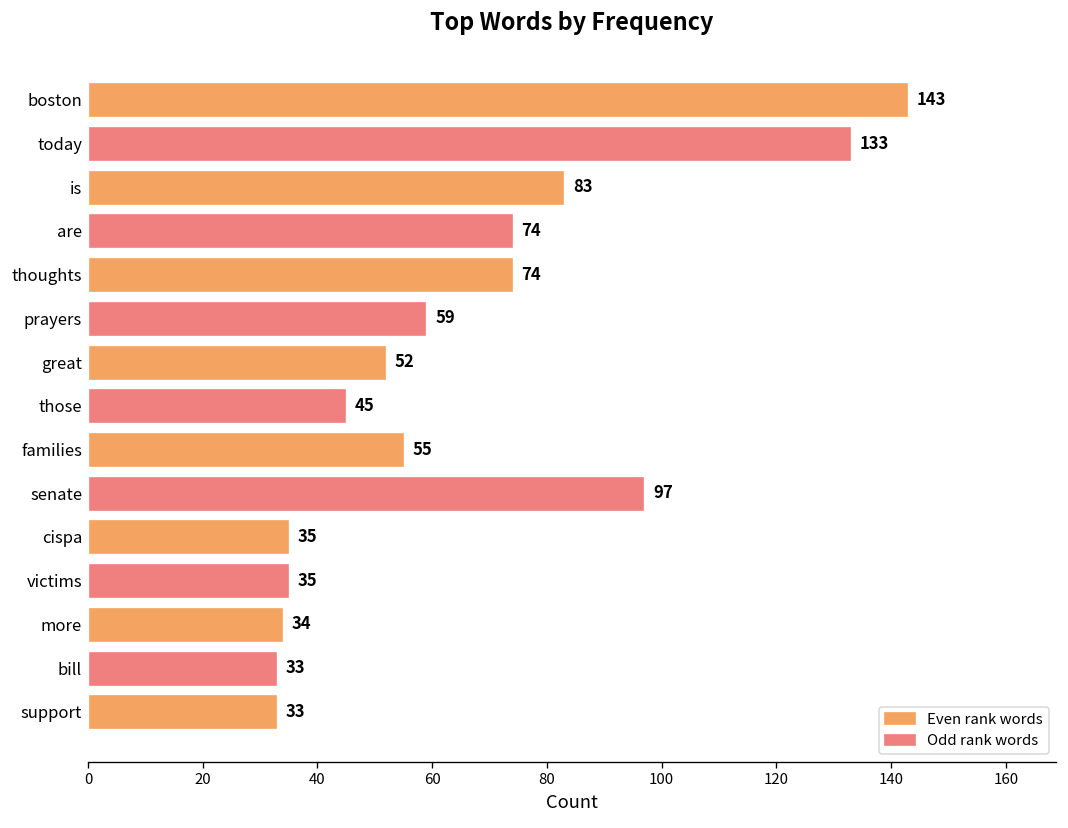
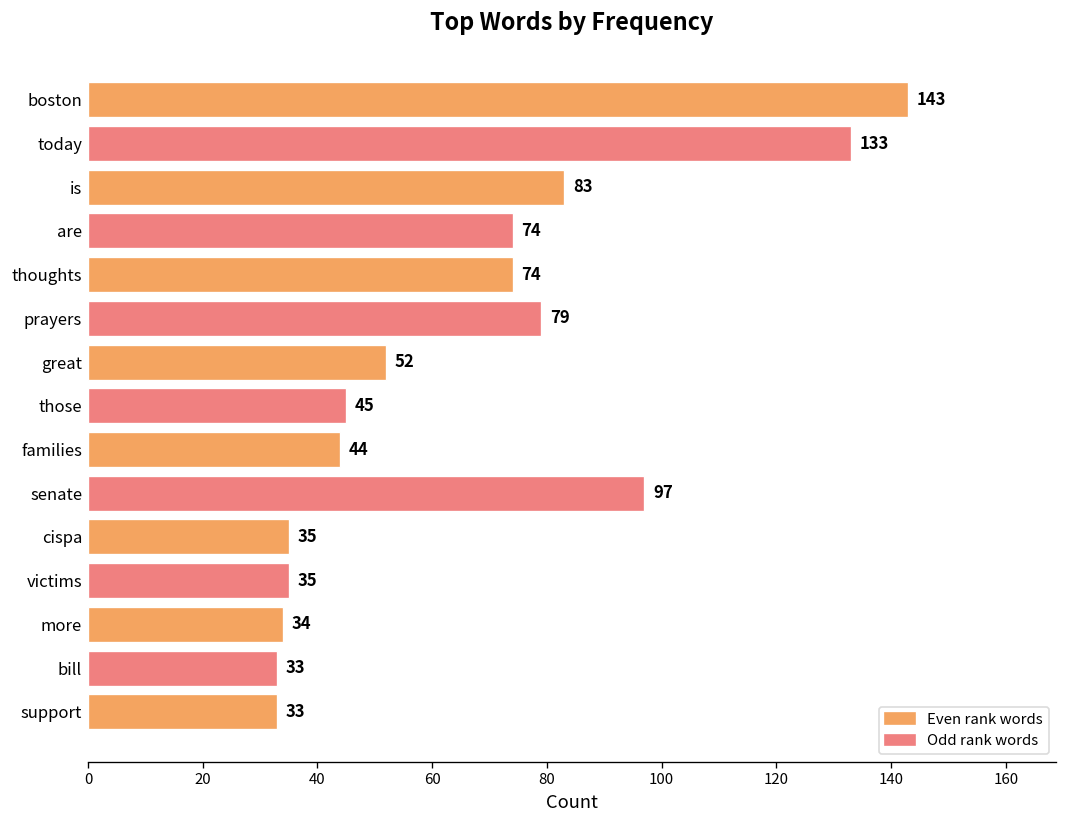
prayers: 59 -> 79
families: 55 -> 44
